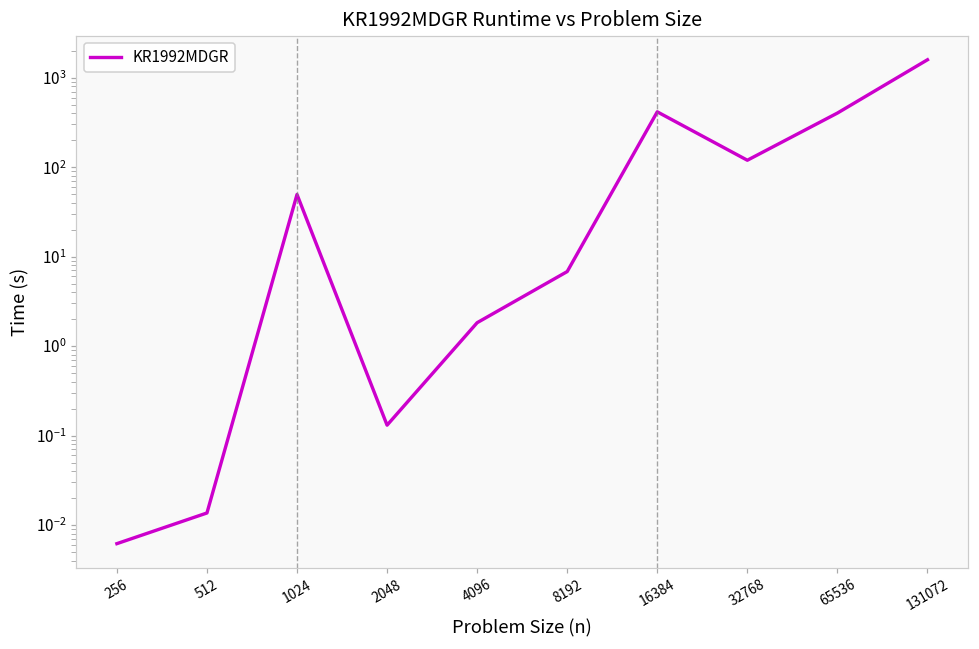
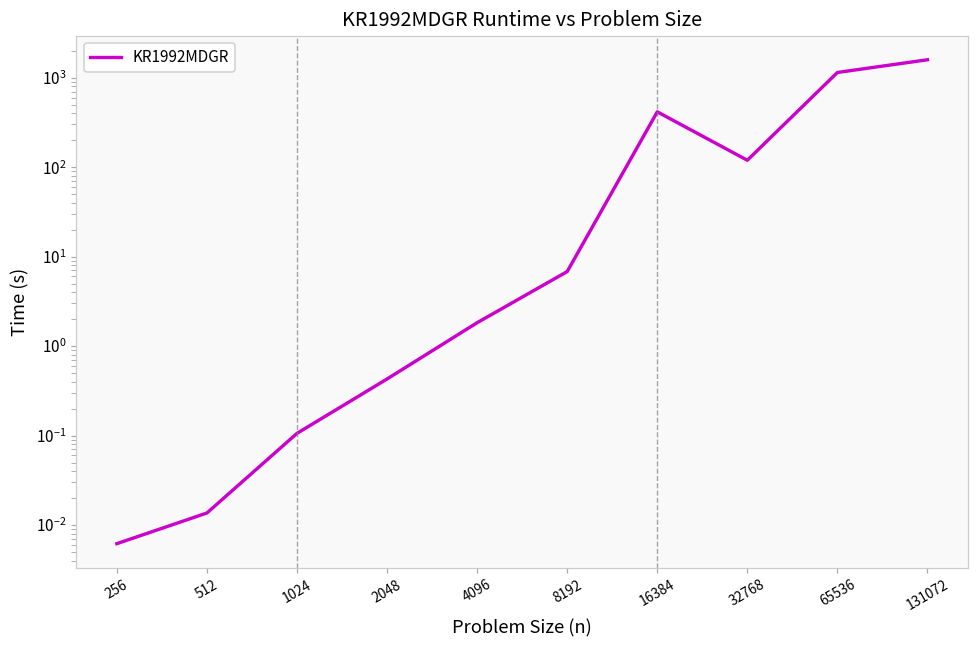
1024: 50 -> 0.11
2048: 0.13 -> 0.4
65536: 400 -> 1100
